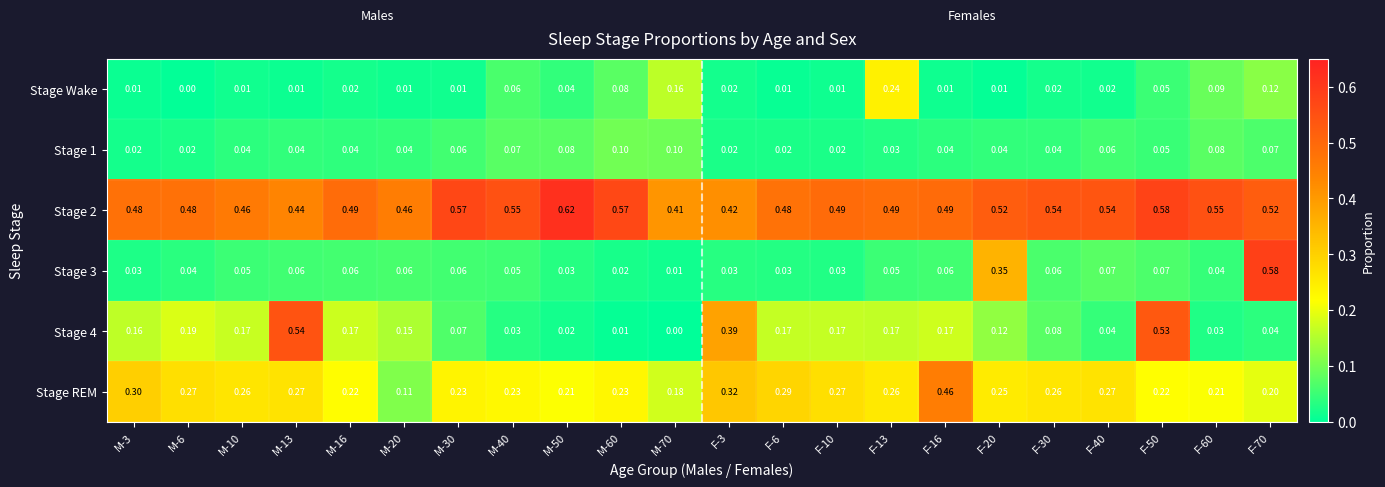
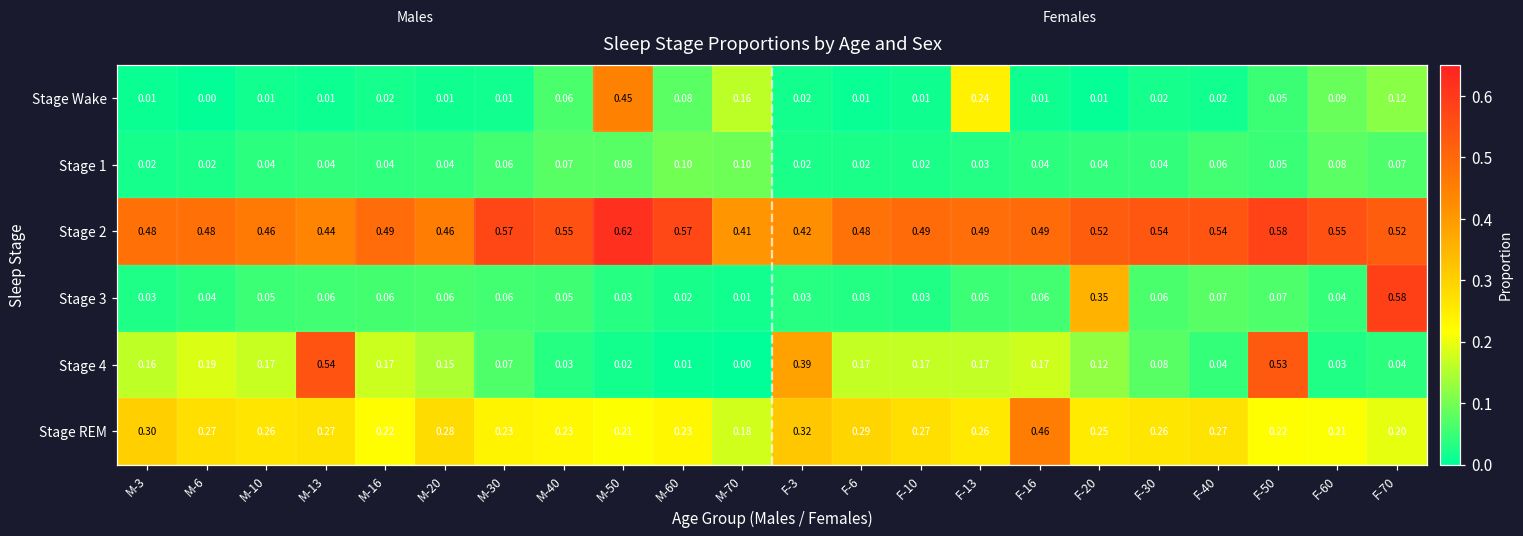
Stage Wake, M-50: 0.04 -> 0.45
Stage REM, M-20: 0.11 -> 0.28
